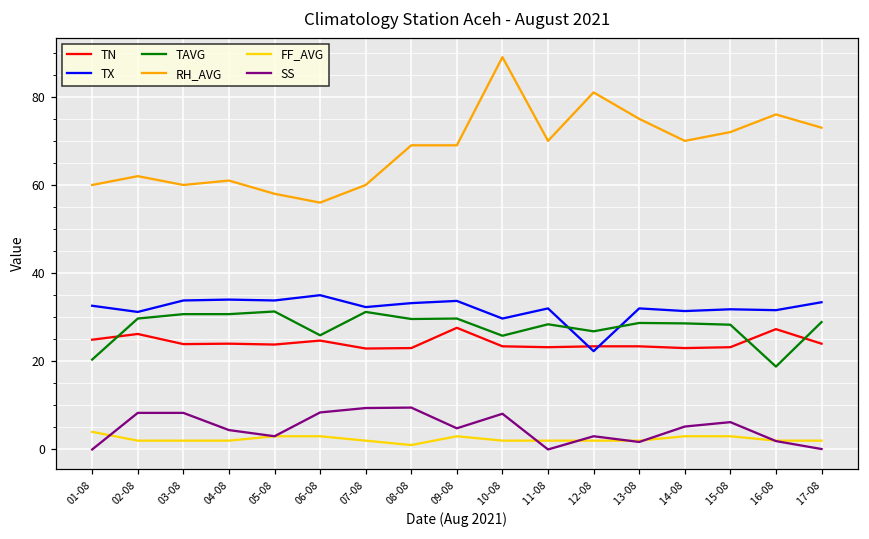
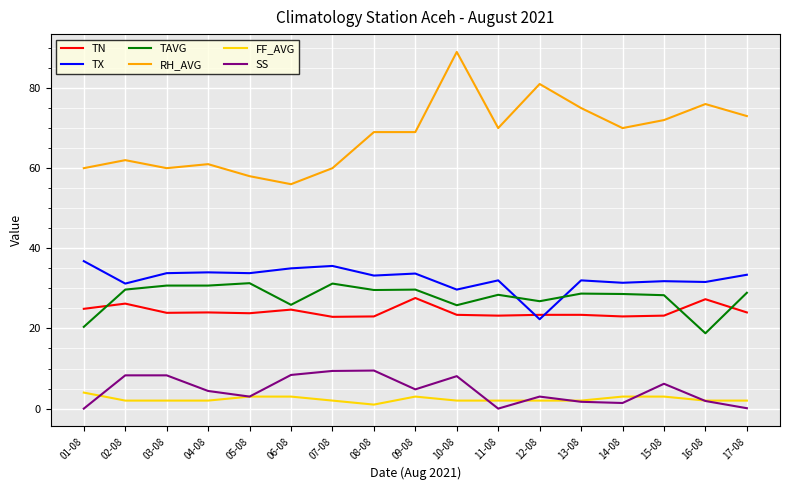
TX, 01-08: 33 -> 37
TX, 07-08: 32 -> 36
SS, 14-08: 5 -> 1
